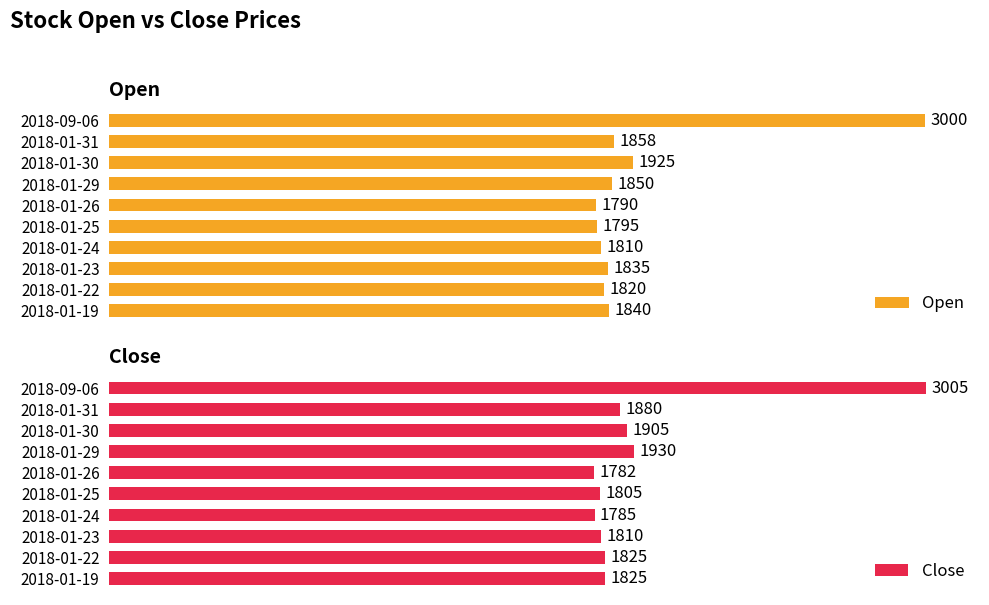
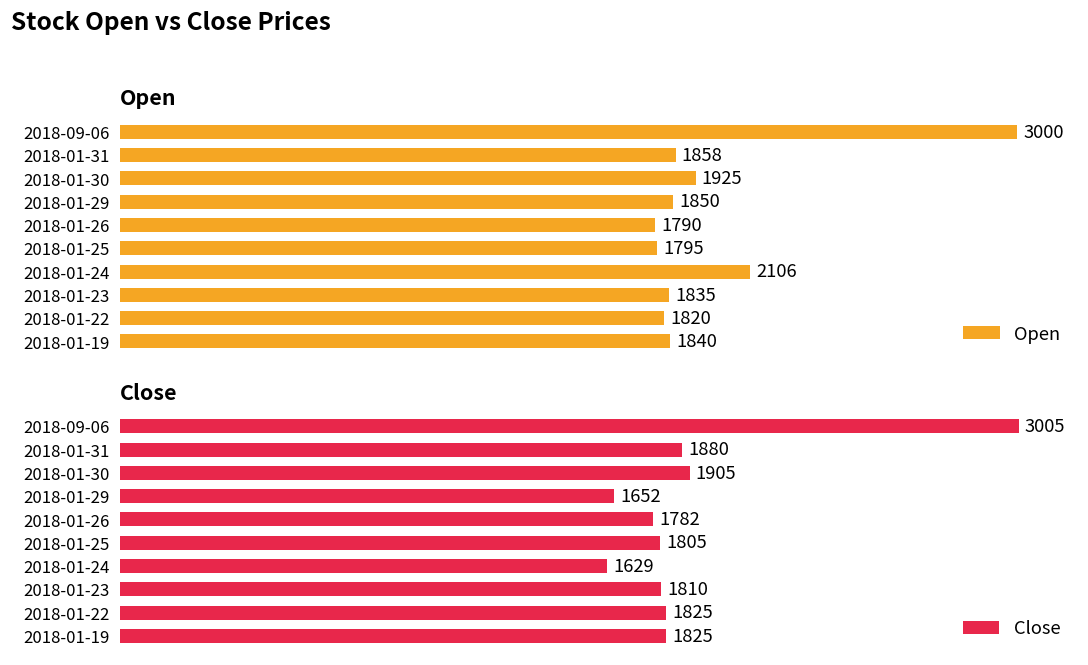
Open, 2018-01-24: 1810 -> 2106
Close, 2018-01-29: 1930 -> 1652
Close, 2018-01-24: 1785 -> 1629
